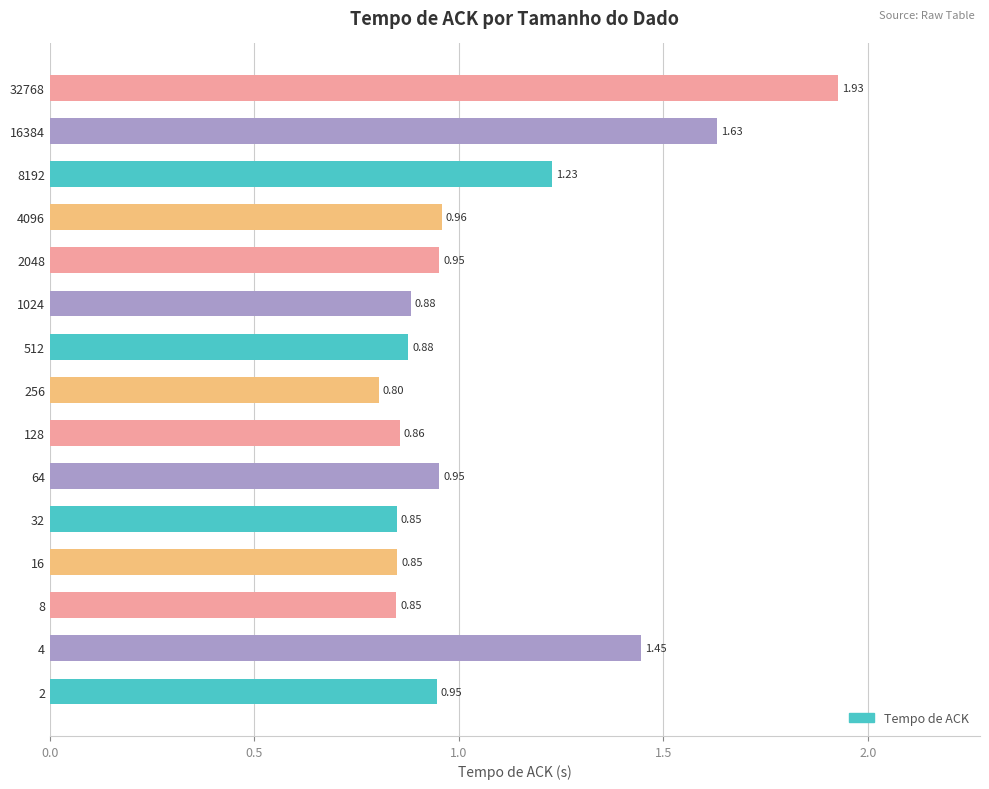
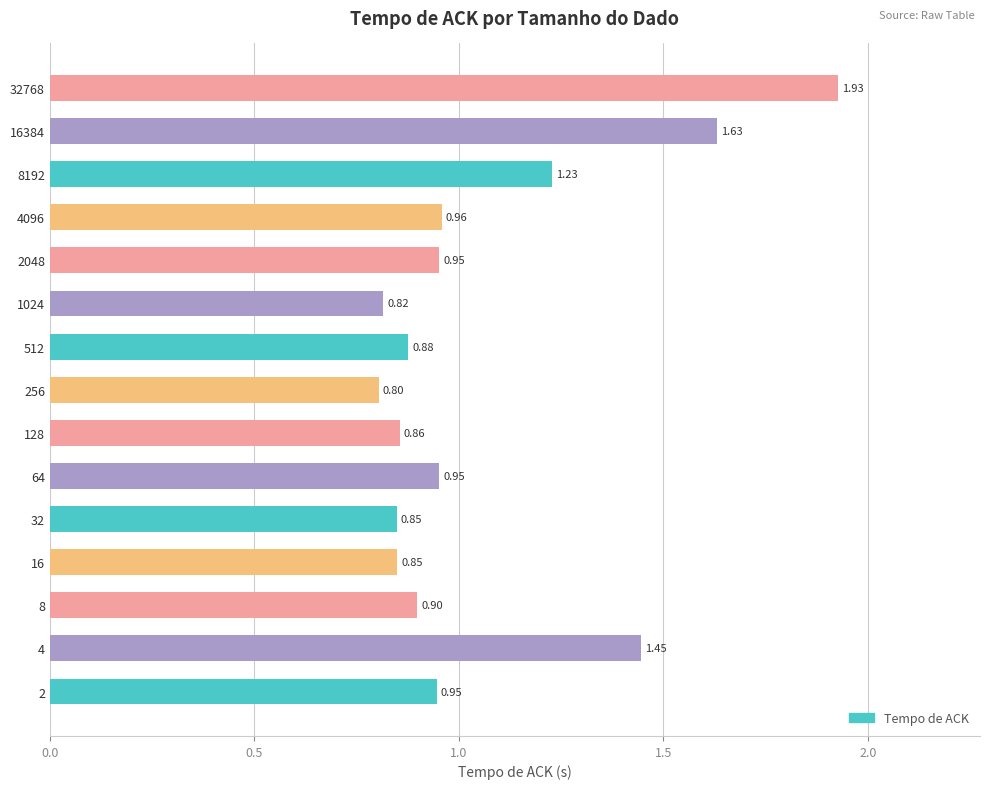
1024: 0.88 -> 0.82
8: 0.85 -> 0.90
